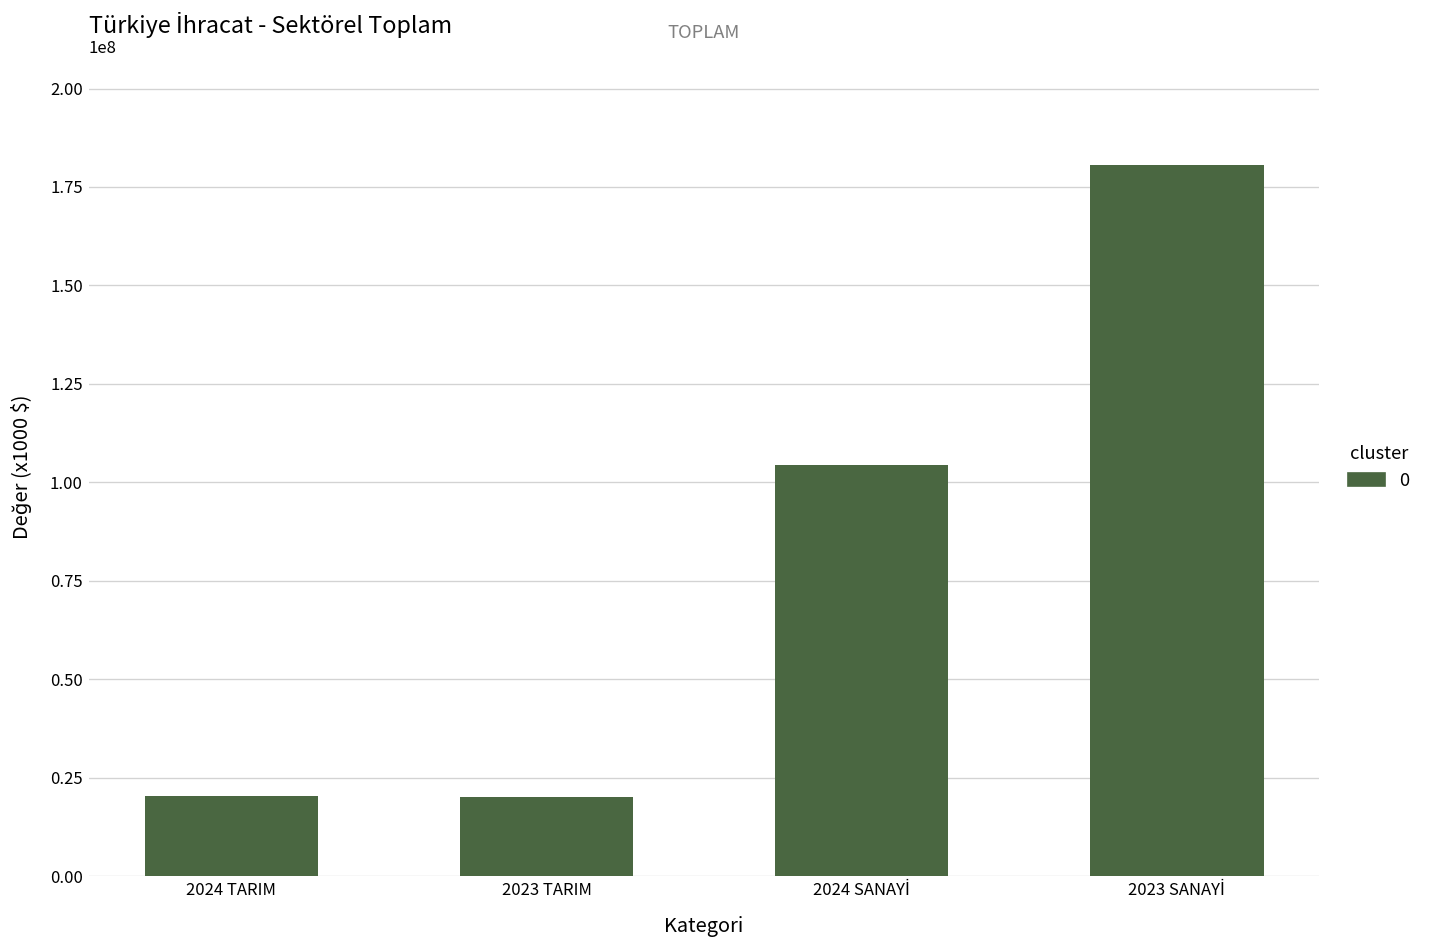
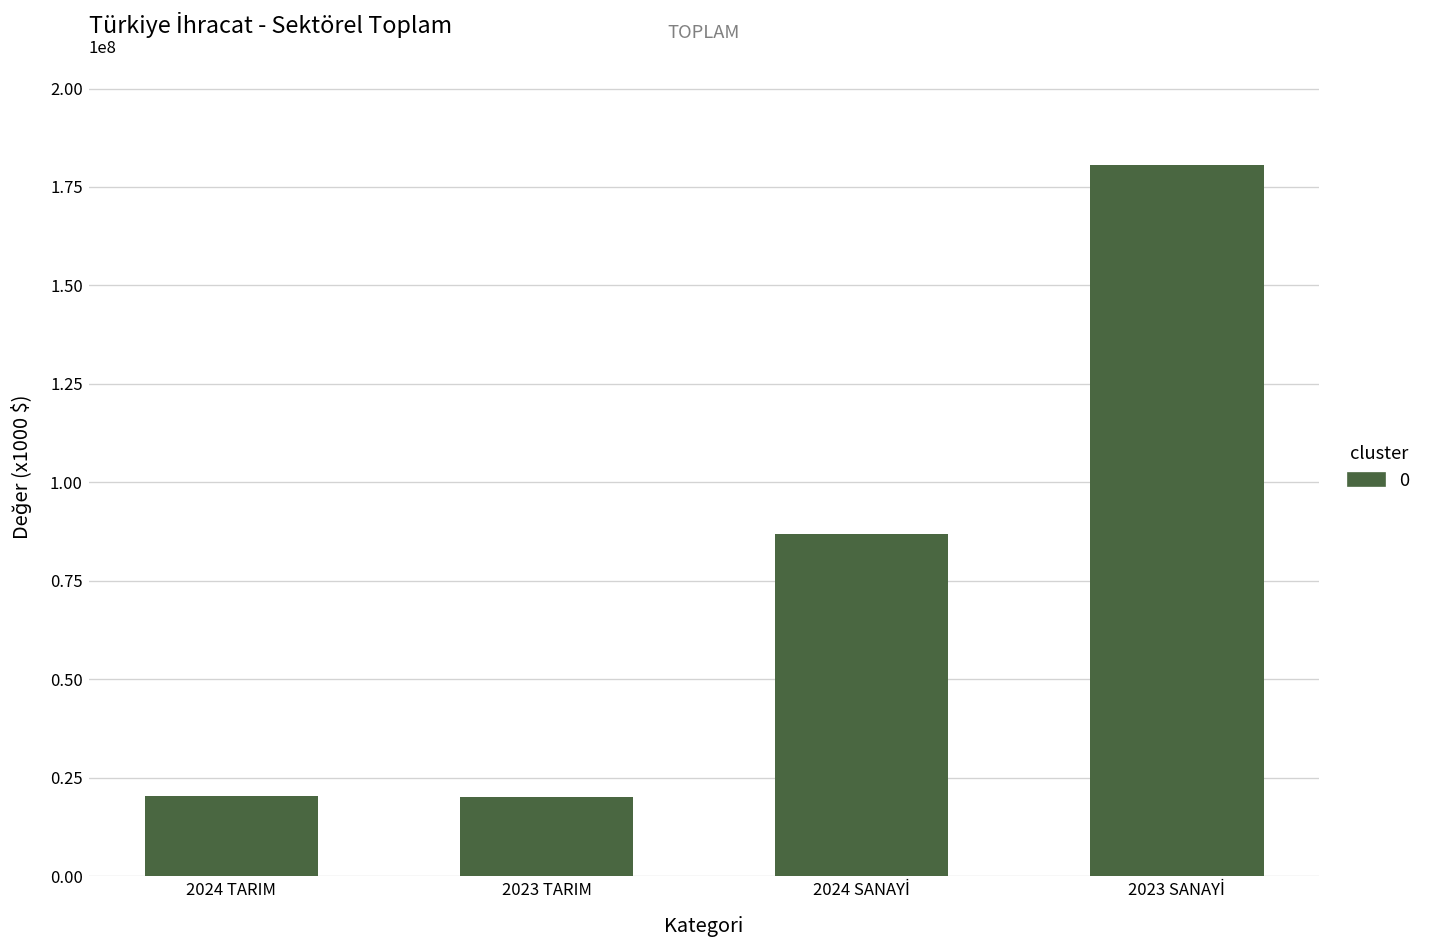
2024 SANAYİ: 104000000 -> 87000000
